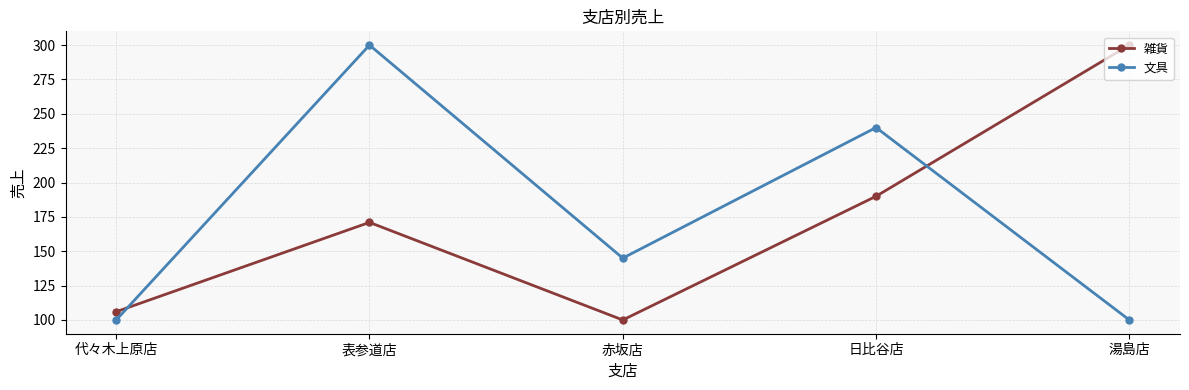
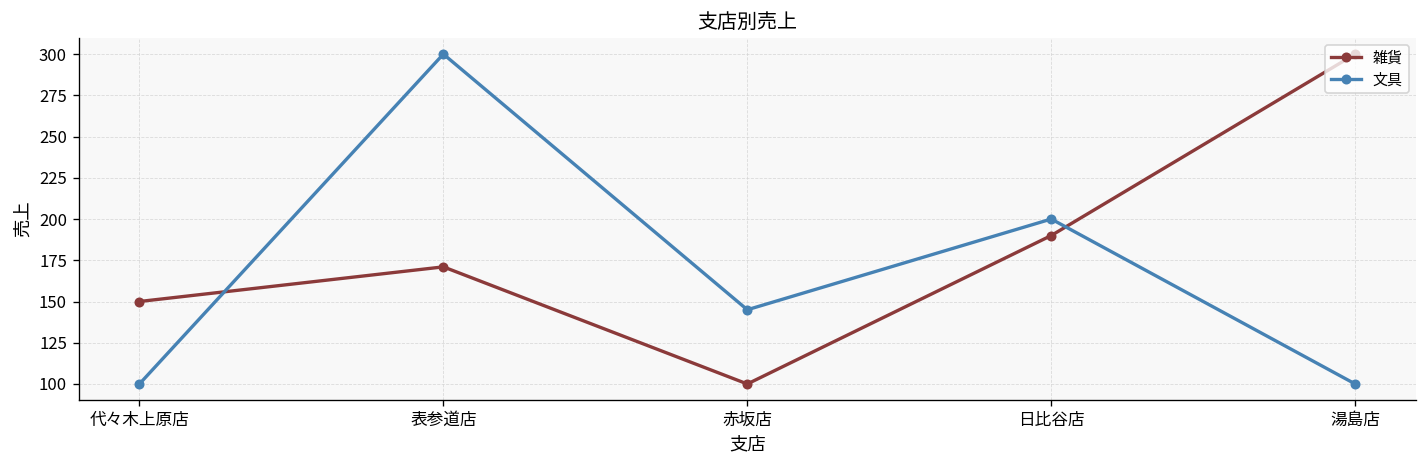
雑貨, 代々木上原店: 106 -> 150
文具, 日比谷店: 240 -> 200
